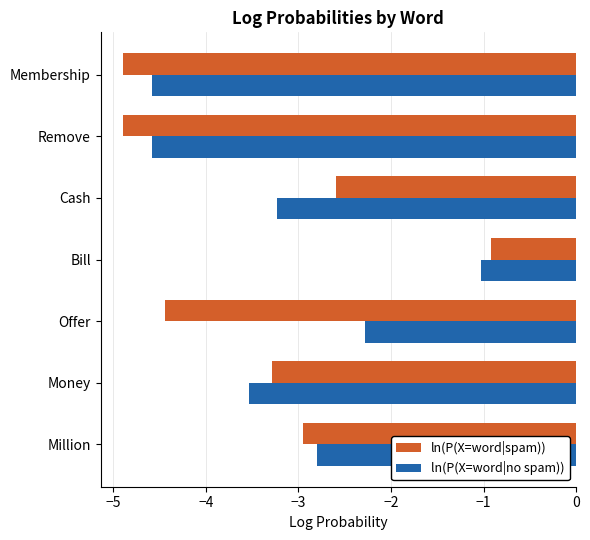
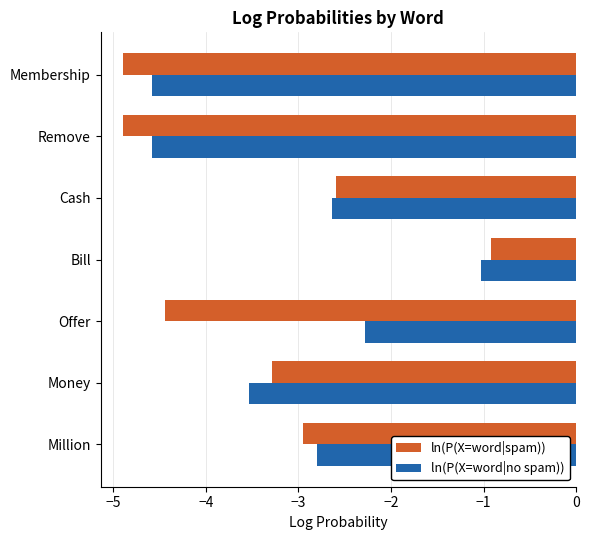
ln(P(X=word|no spam)), Cash: -3.2 -> -2.6
